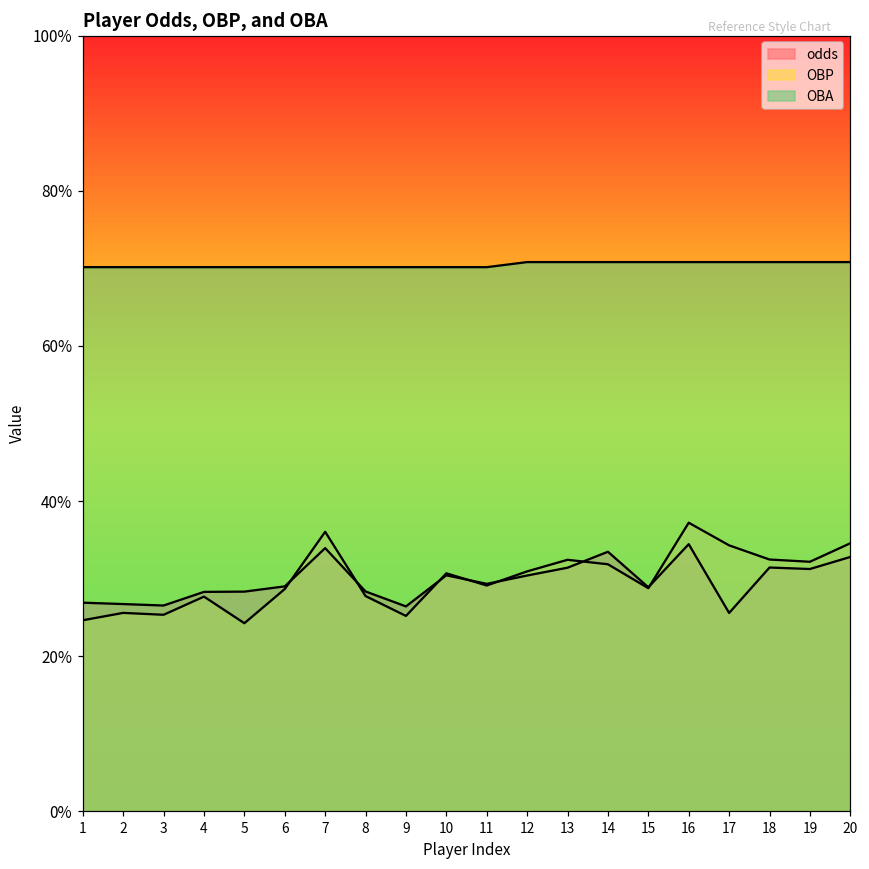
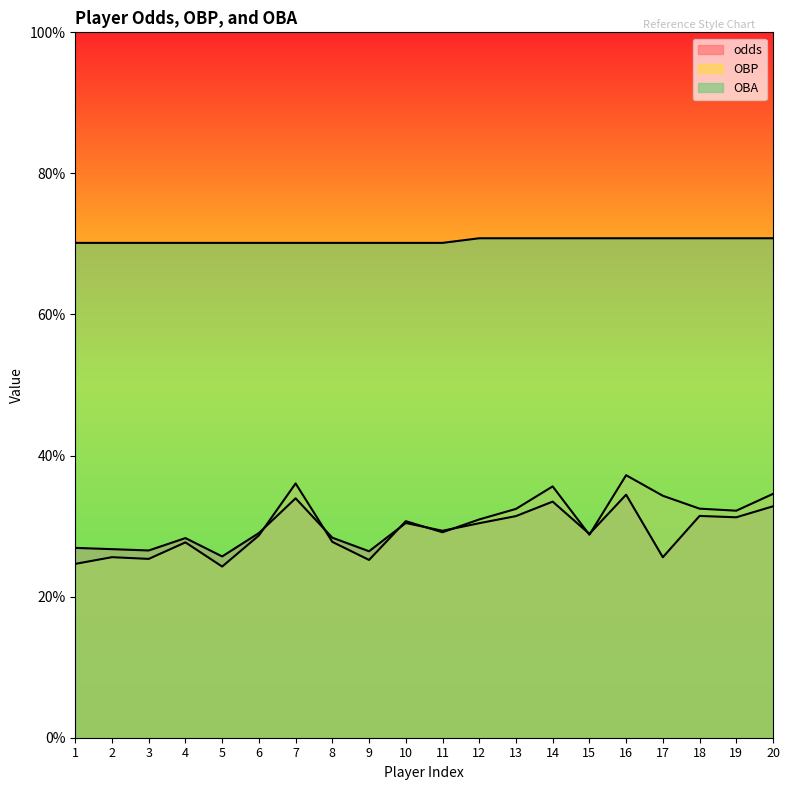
odds, 5: 28% -> 26%
OBP, 14: 32% -> 36%
